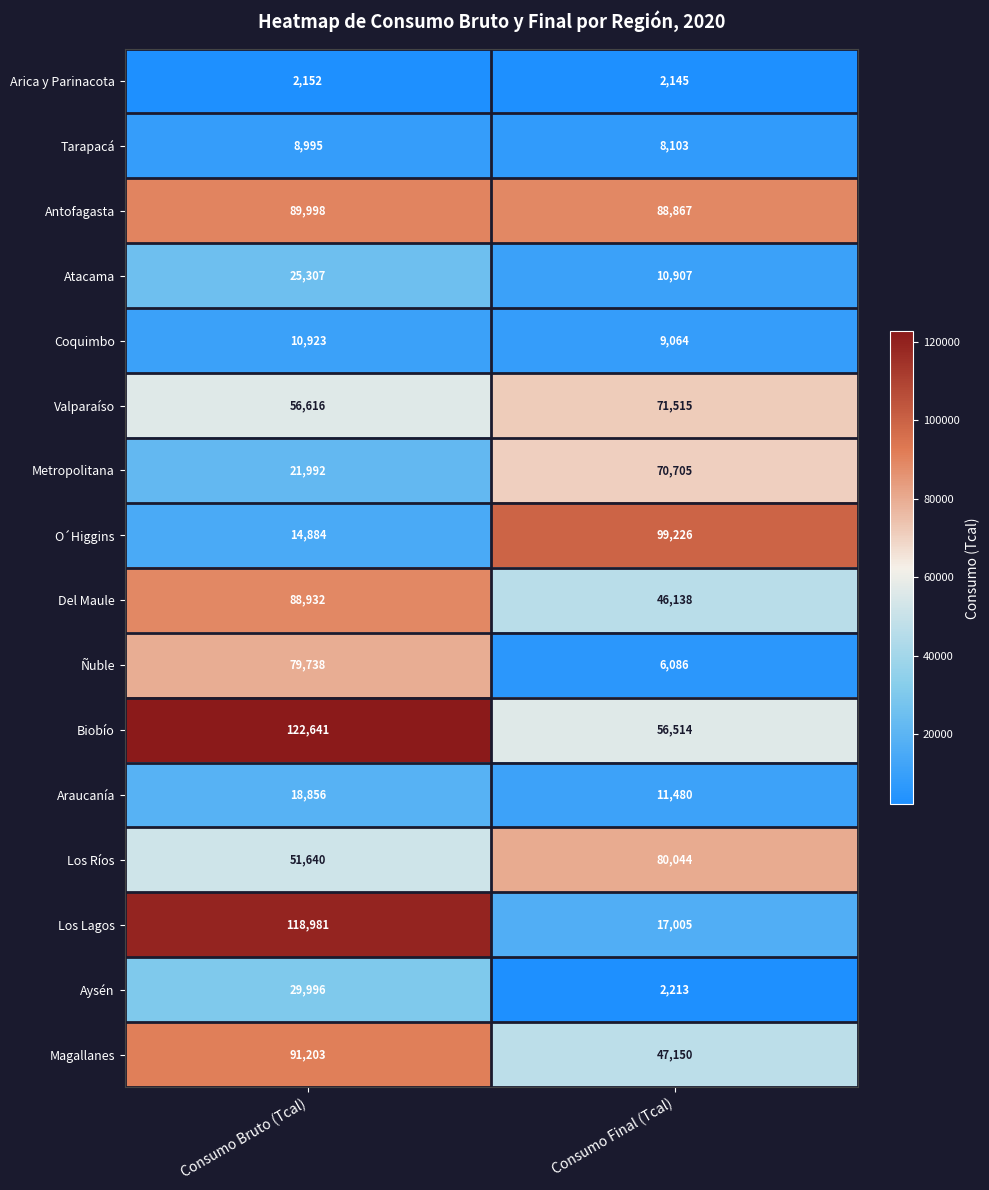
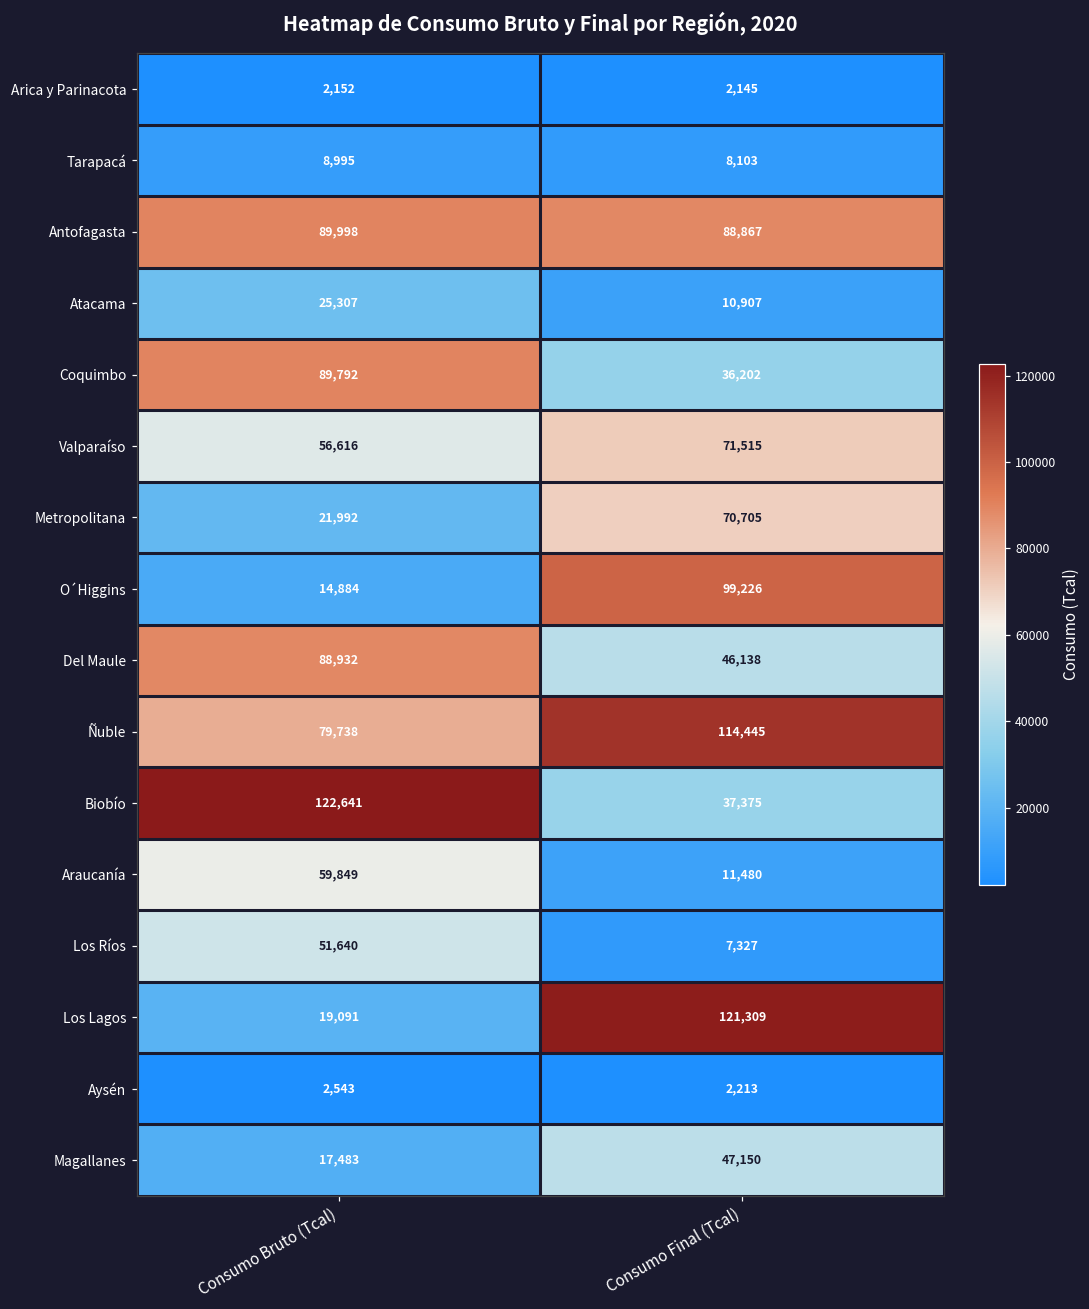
Coquimbo, Consumo Bruto (Tcal): 10,923 -> 89,792
Coquimbo, Consumo Final (Tcal): 9,064 -> 36,202
Ñuble, Consumo Final (Tcal): 6,086 -> 114,445
Biobío, Consumo Final (Tcal): 56,514 -> 37,375
Araucanía, Consumo Bruto (Tcal): 18,856 -> 59,849
Los Ríos, Consumo Final (Tcal): 80,044 -> 7,327
Los Lagos, Consumo Bruto (Tcal): 118,981 -> 19,091
Los Lagos, Consumo Final (Tcal): 17,005 -> 121,309
Aysén, Consumo Bruto (Tcal): 29,996 -> 2,543
Magallanes, Consumo Bruto (Tcal): 91,203 -> 17,483
